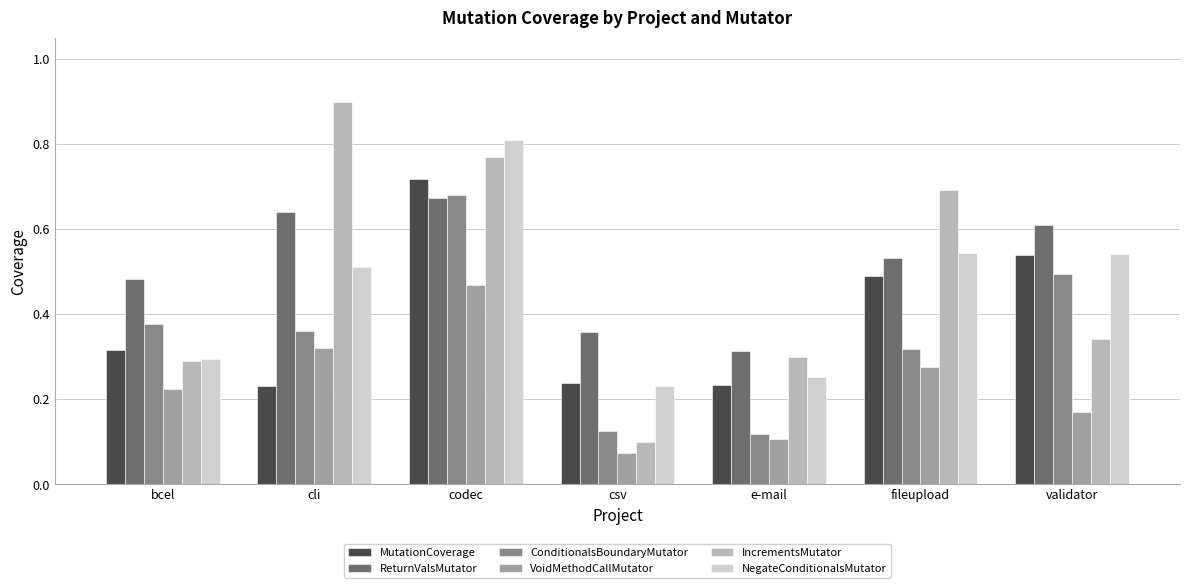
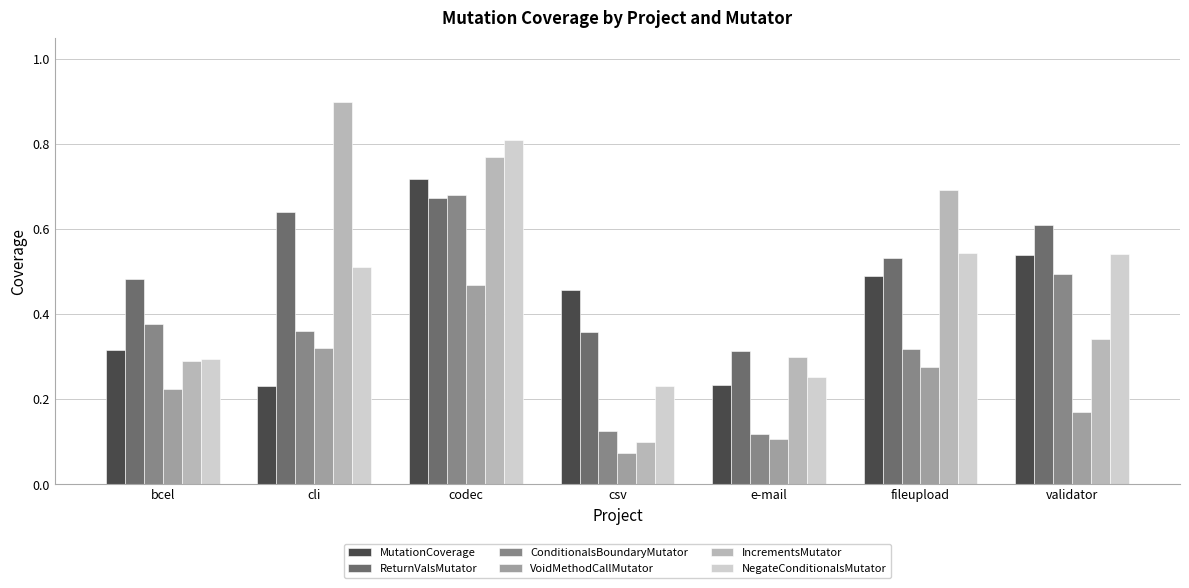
MutationCoverage, csv: 0.24 -> 0.46
